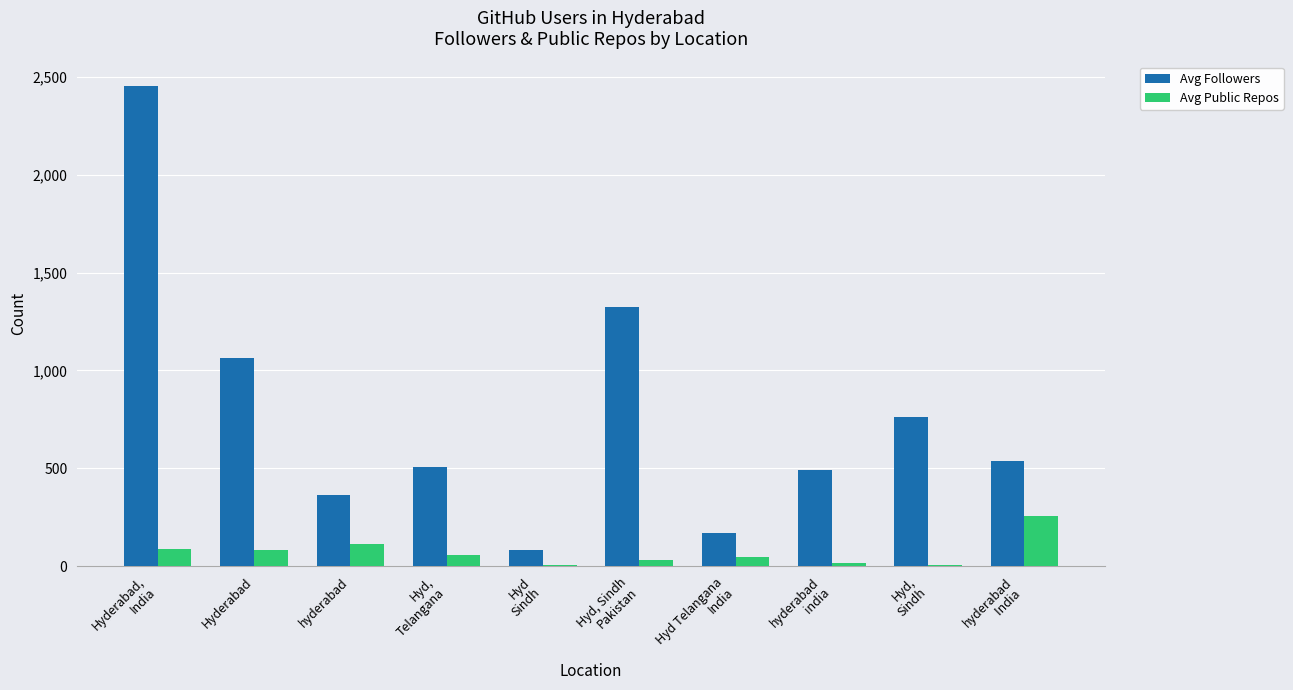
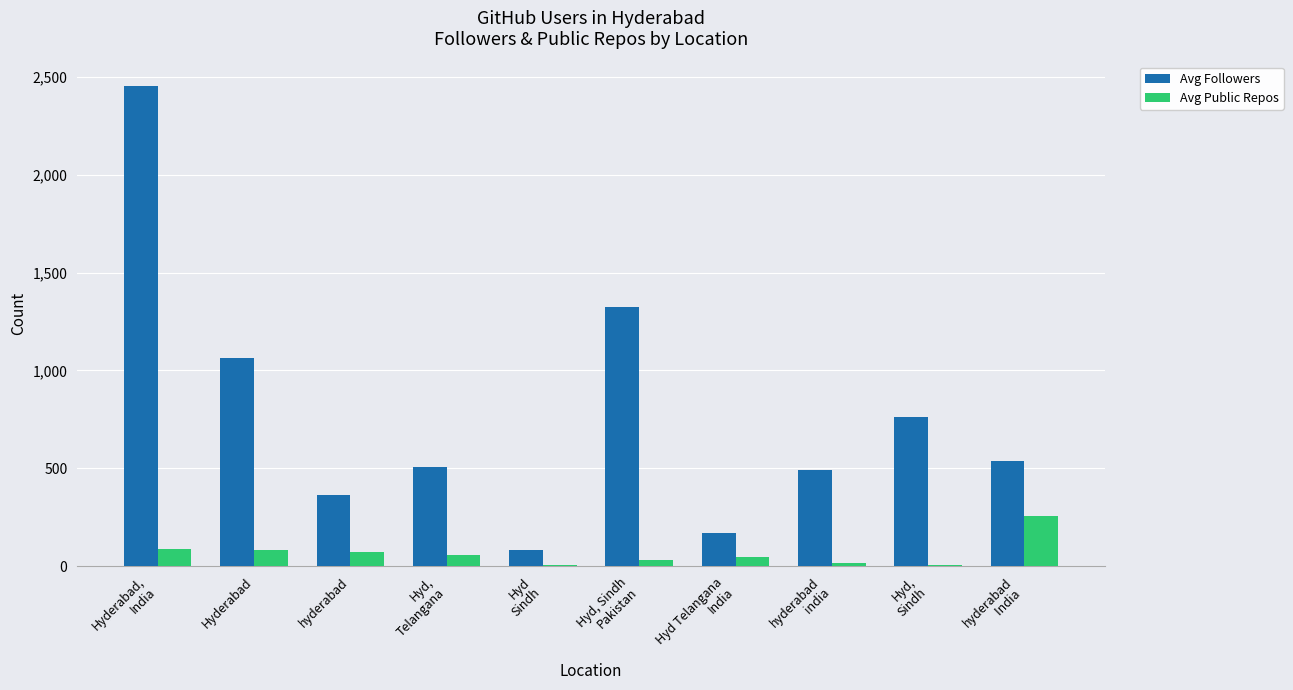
Avg Public Repos, hyderabad: 110 -> 70
